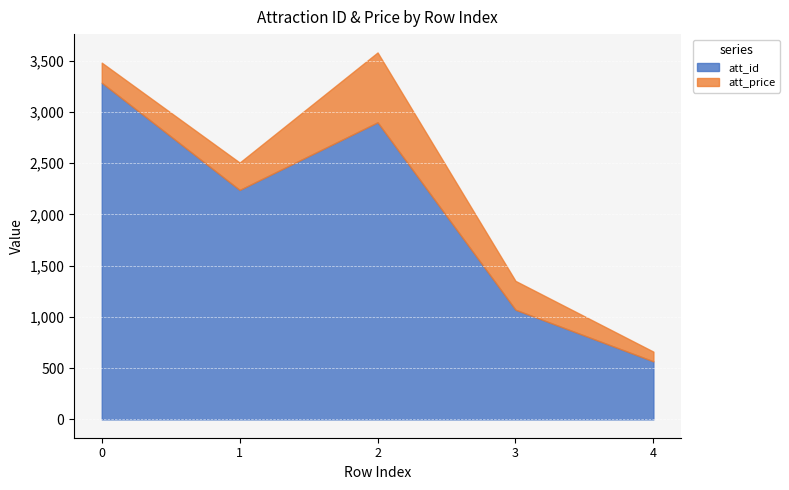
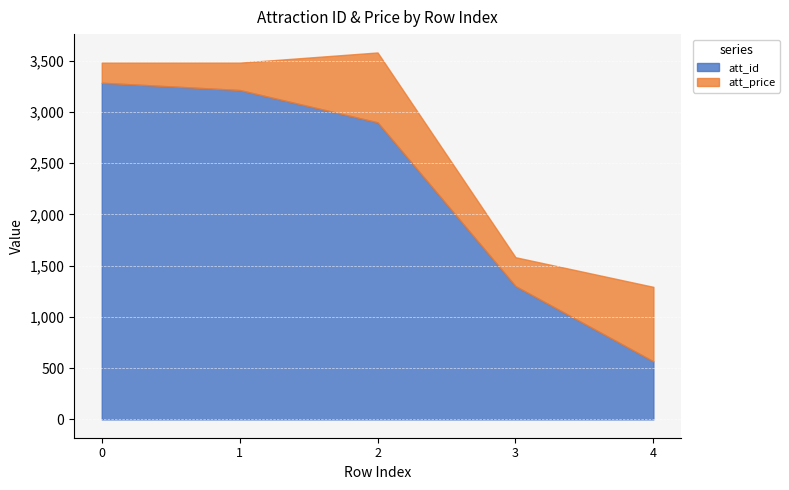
att_id, 1: 2,240 -> 3,210
att_id, 3: 1,070 -> 1,300
att_price, 4: 90 -> 730
